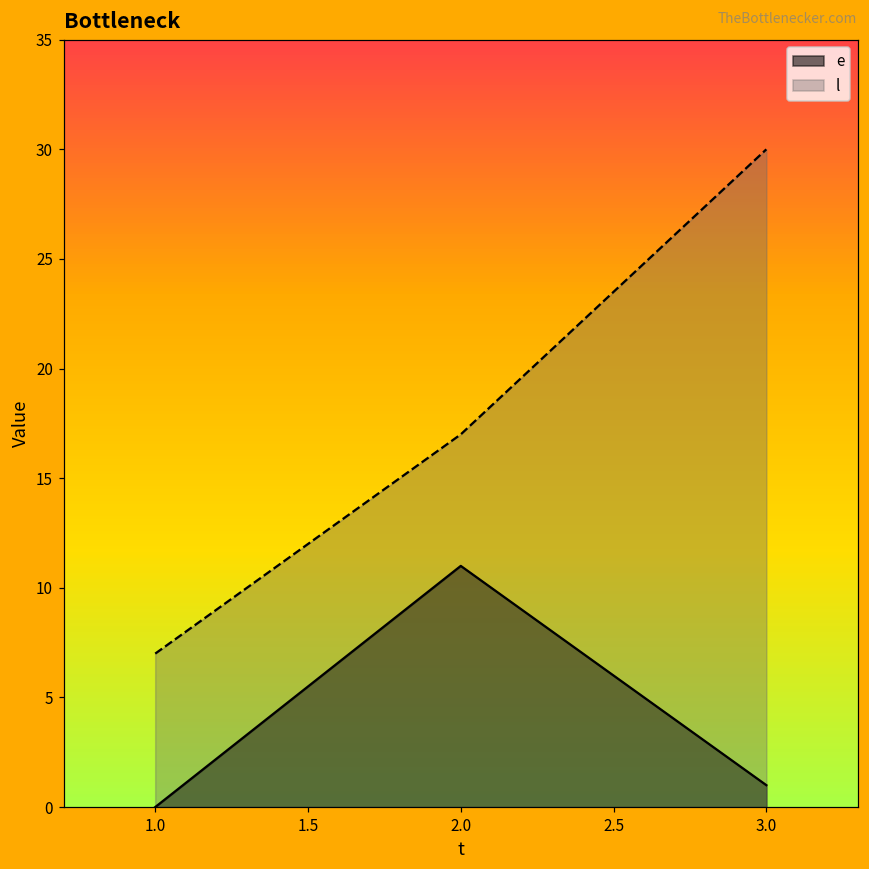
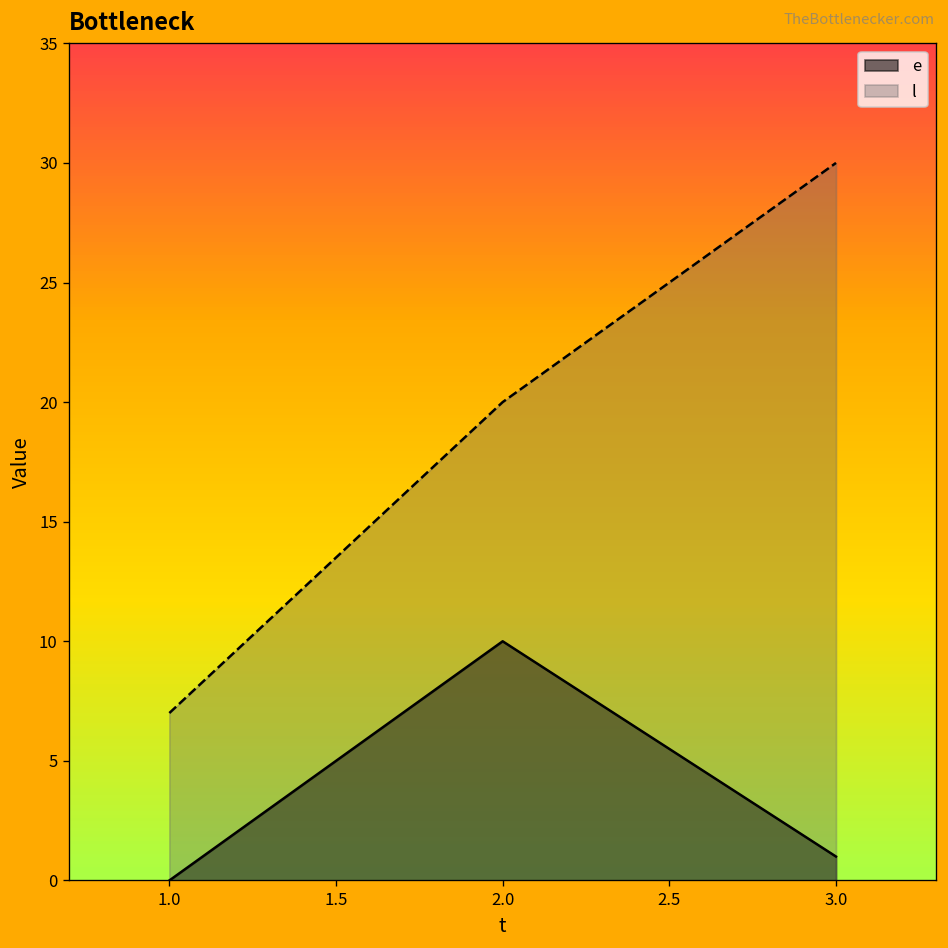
e, 2.0: 11 -> 10
l, 2.0: 17 -> 20
